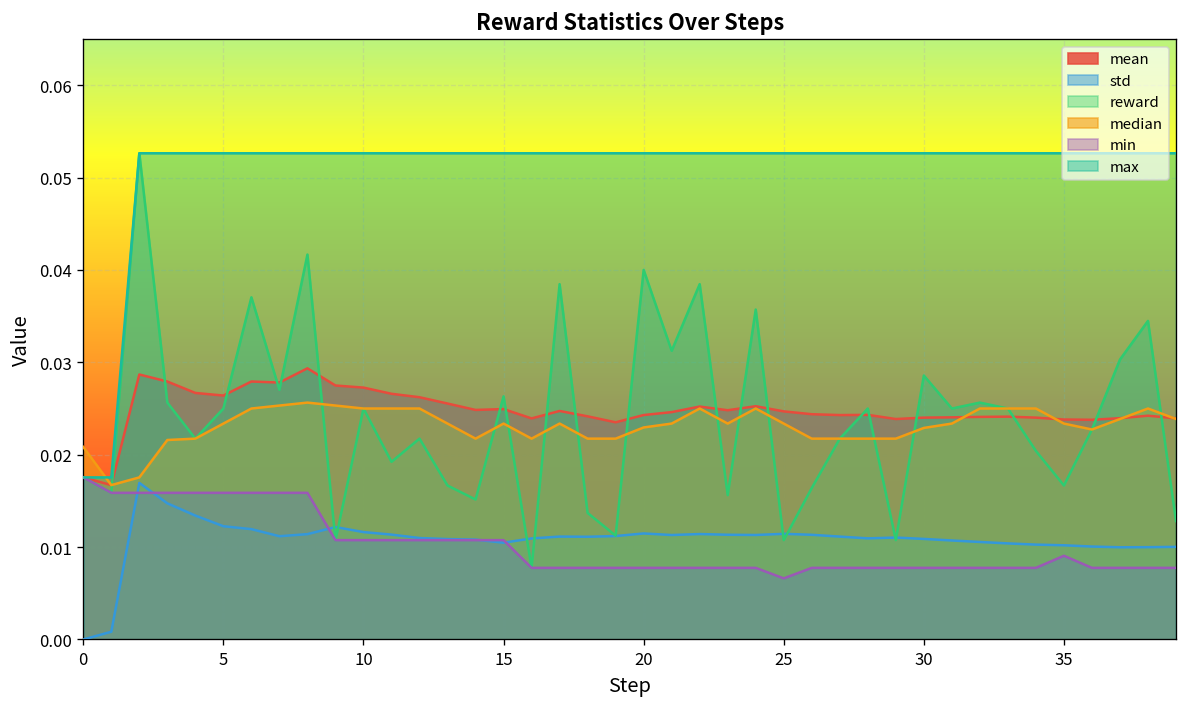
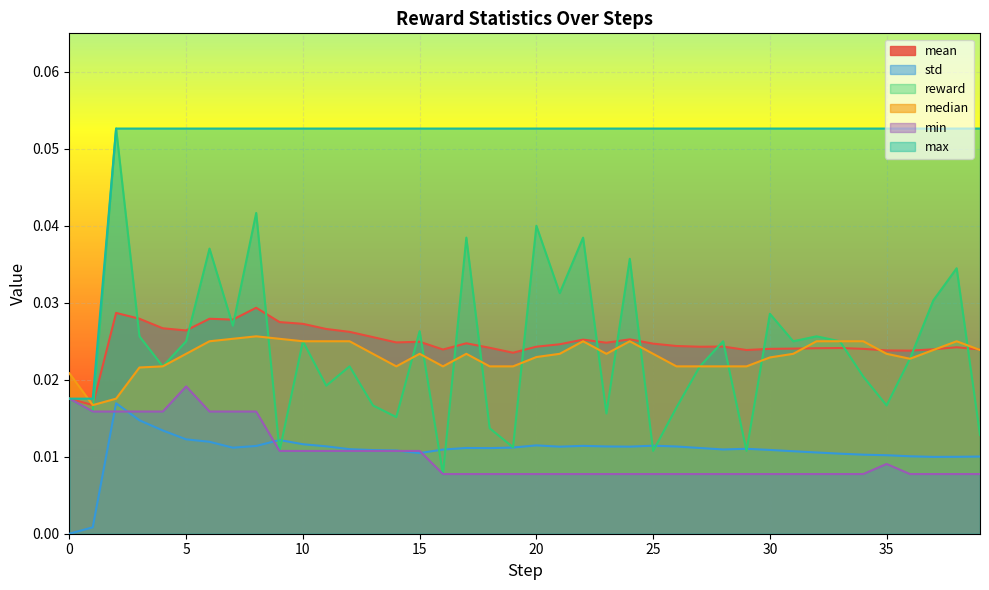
min, 5: 0.016 -> 0.019
min, 25: 0.007 -> 0.008
